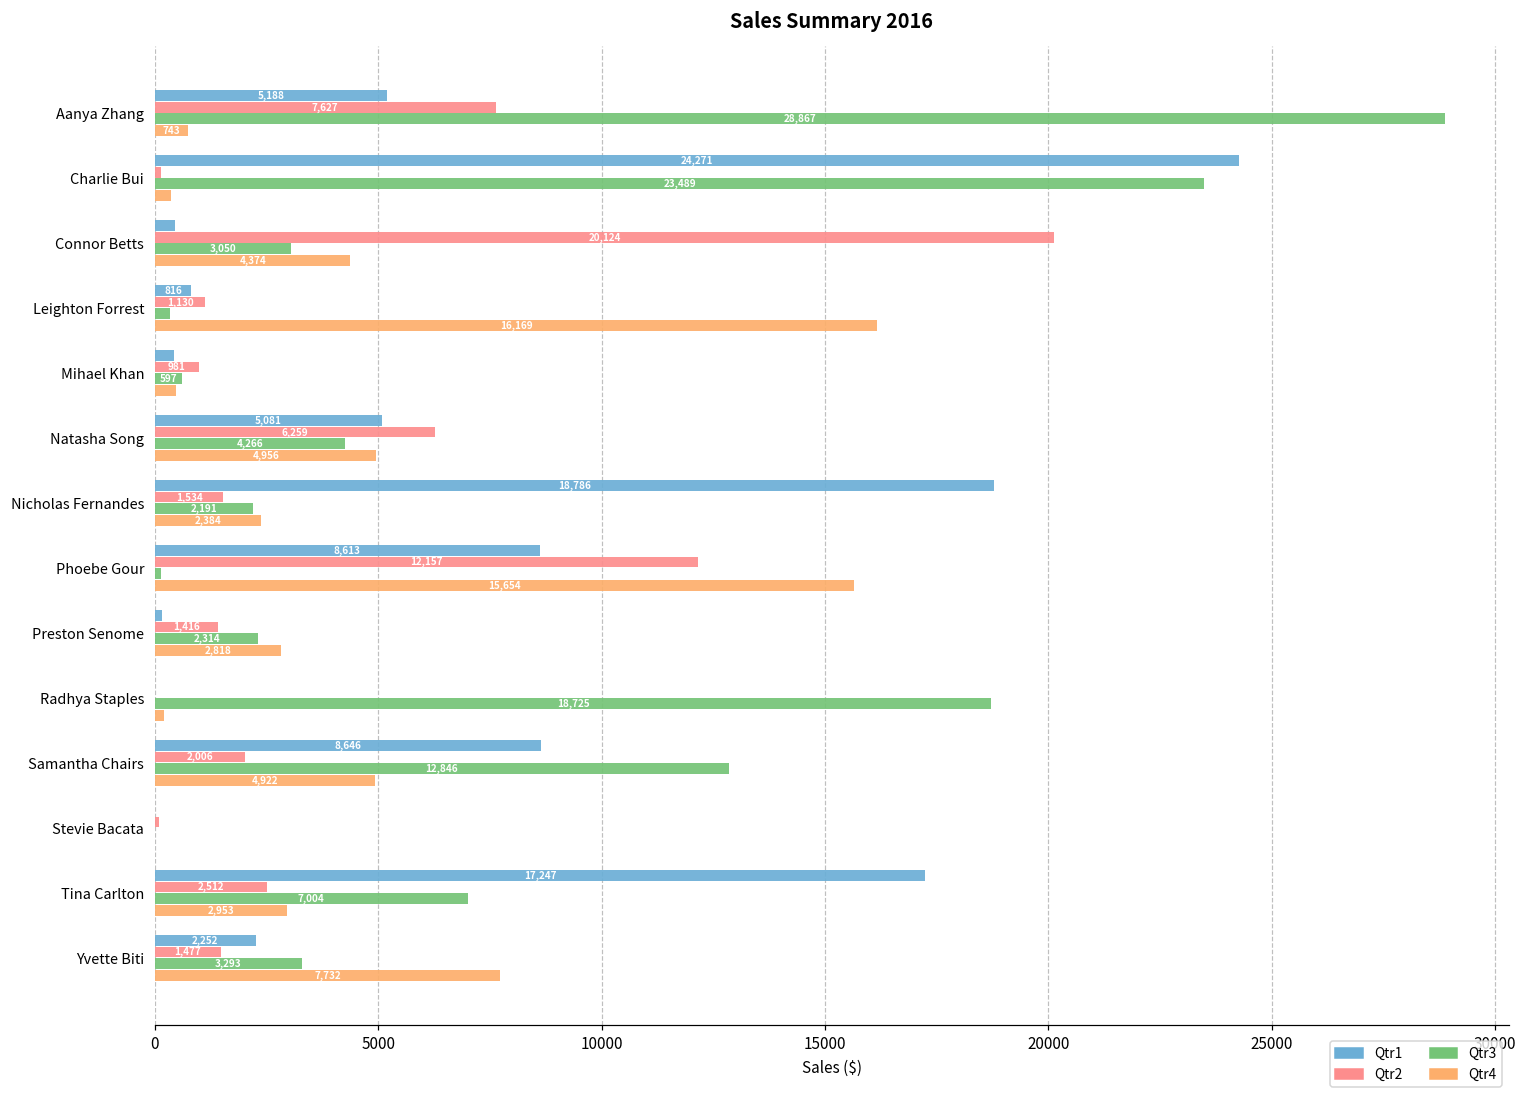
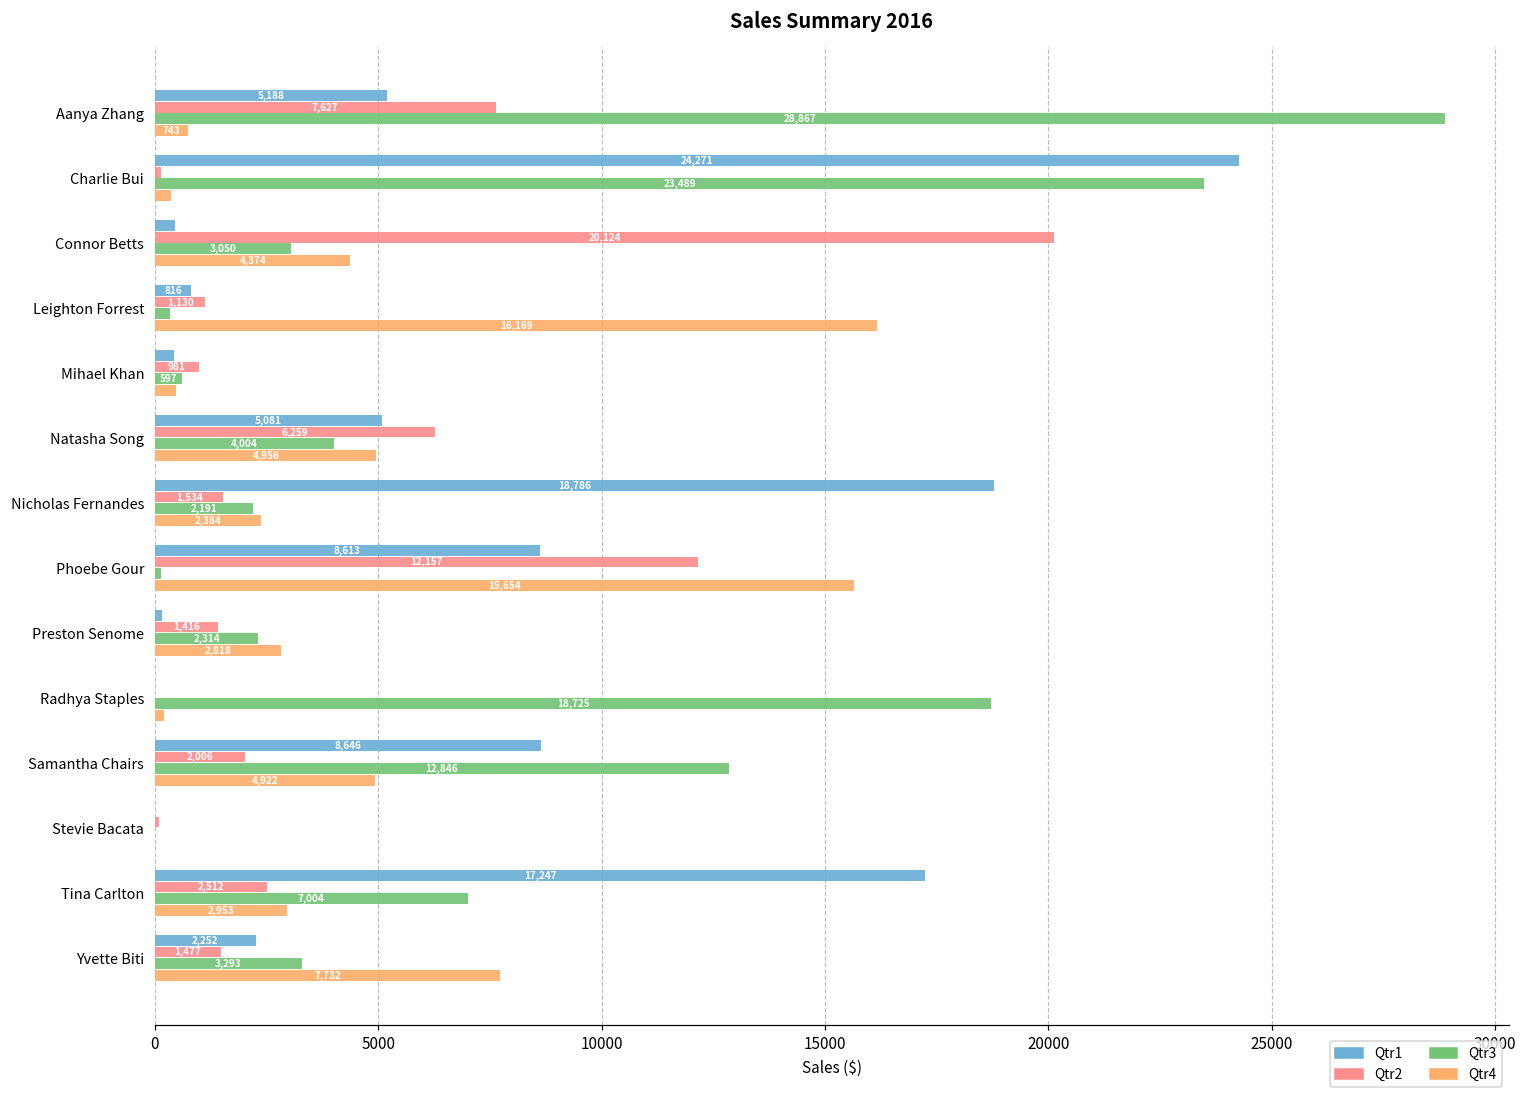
Qtr3, Natasha Song: 4,266 -> 4,004
